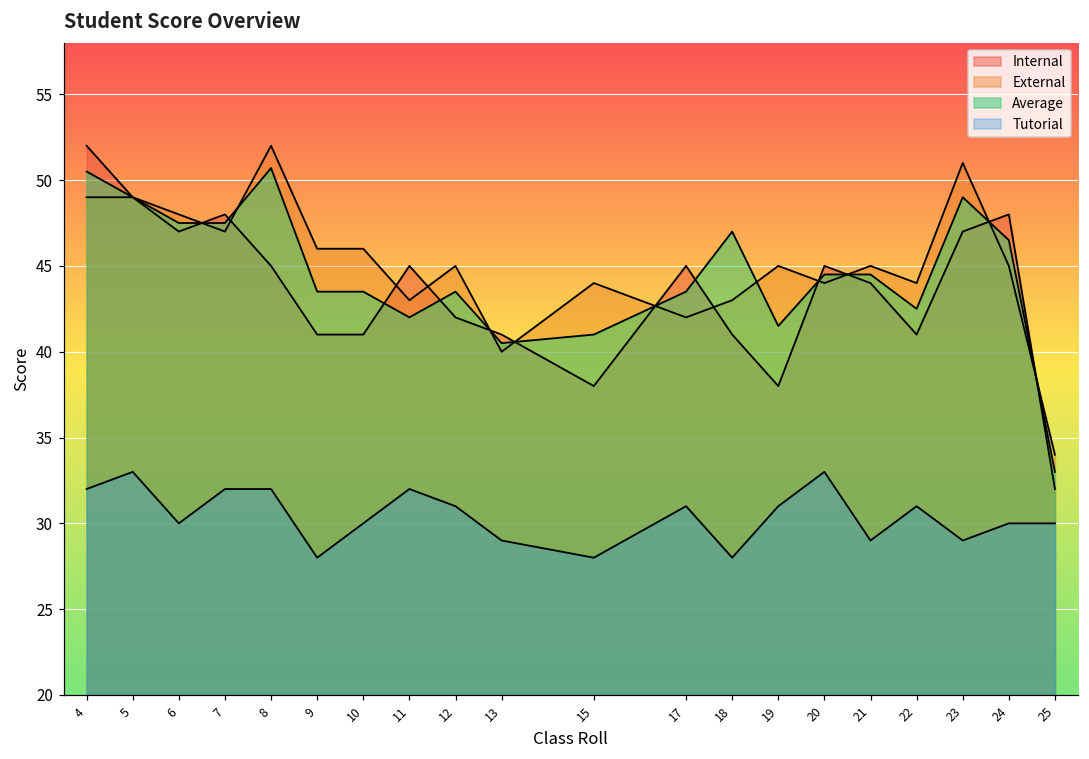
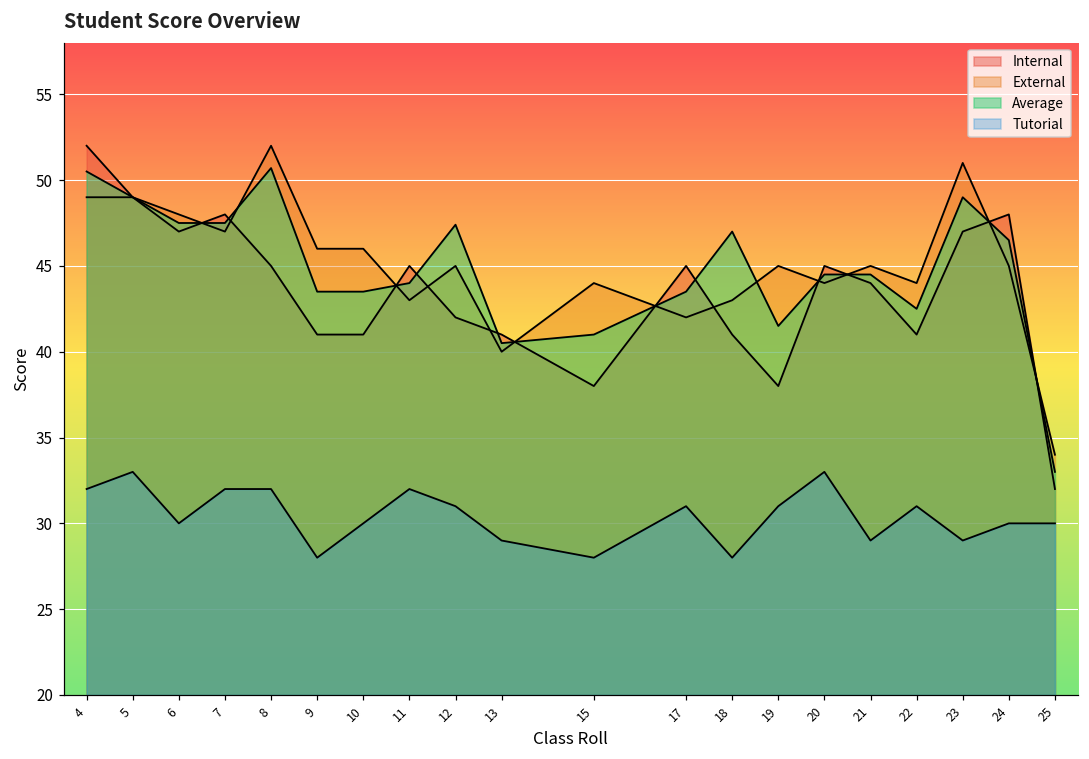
Average, 11: 42 -> 44
Average, 12: 43.5 -> 47.4
